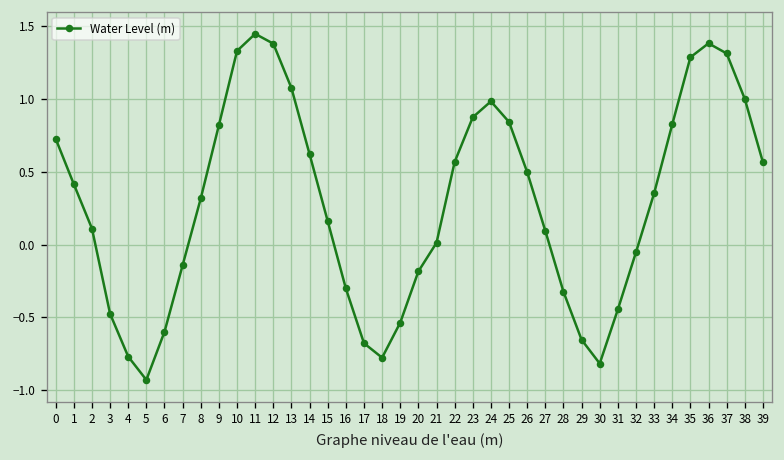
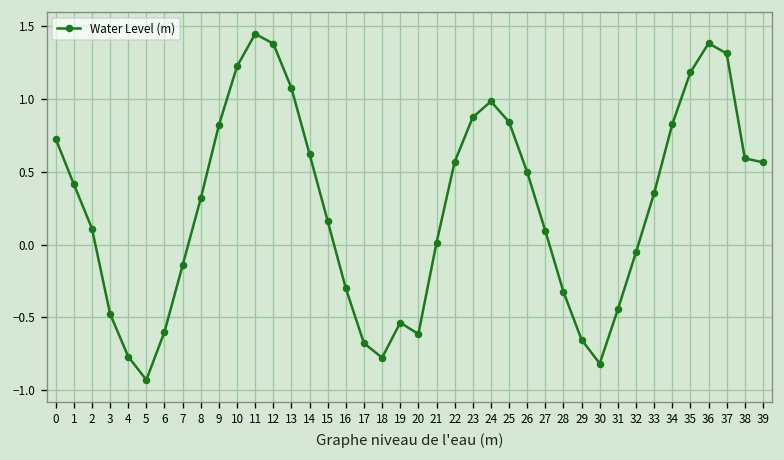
10: 1.33 -> 1.22
20: -0.18 -> -0.61
35: 1.29 -> 1.18
38: 1.00 -> 0.59
